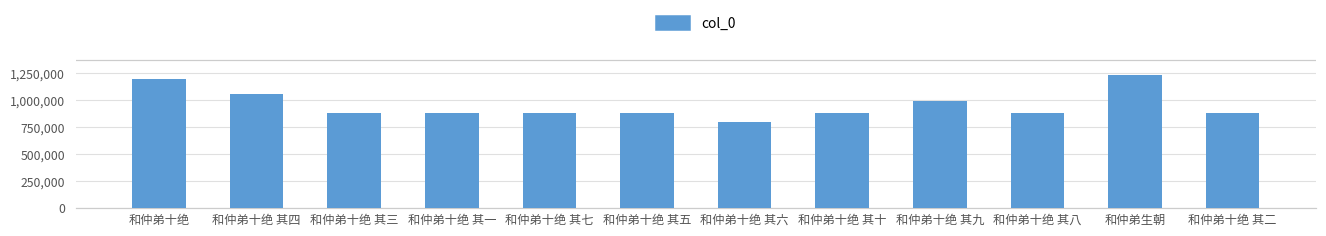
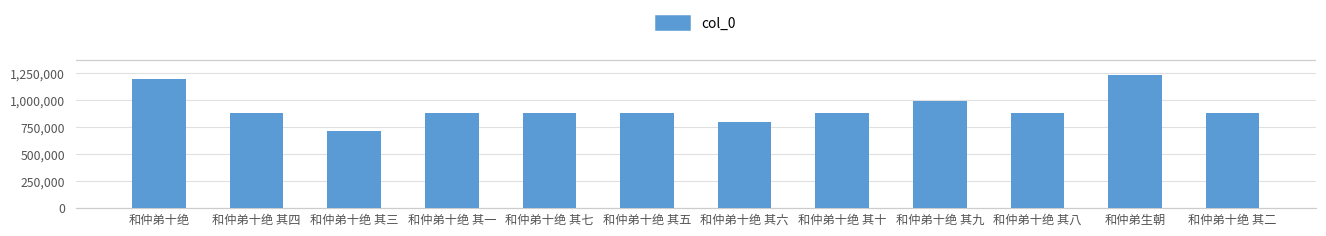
和仲弟十绝 其四: 1,100,000 -> 900,000
和仲弟十绝 其三: 900,000 -> 700,000
